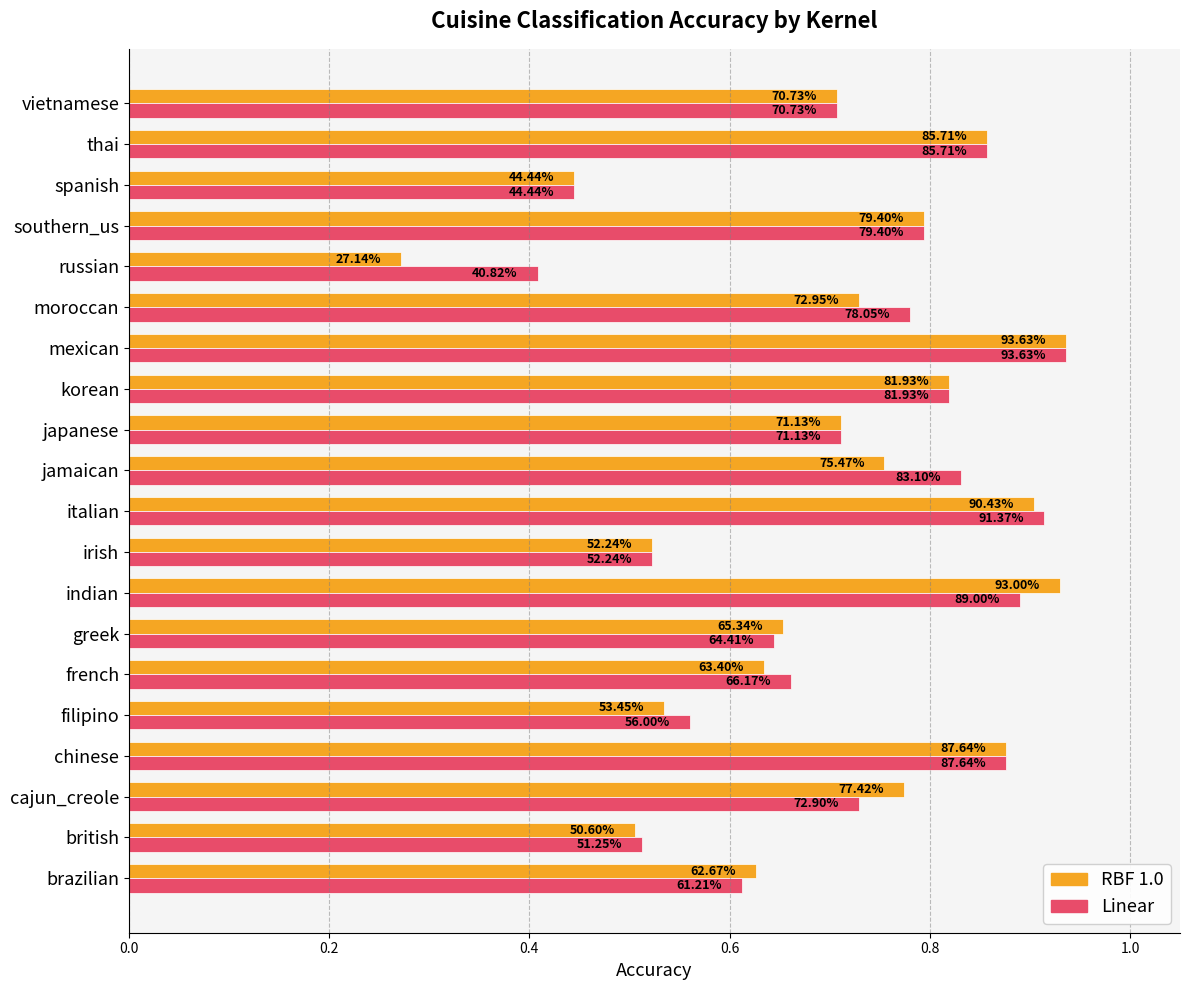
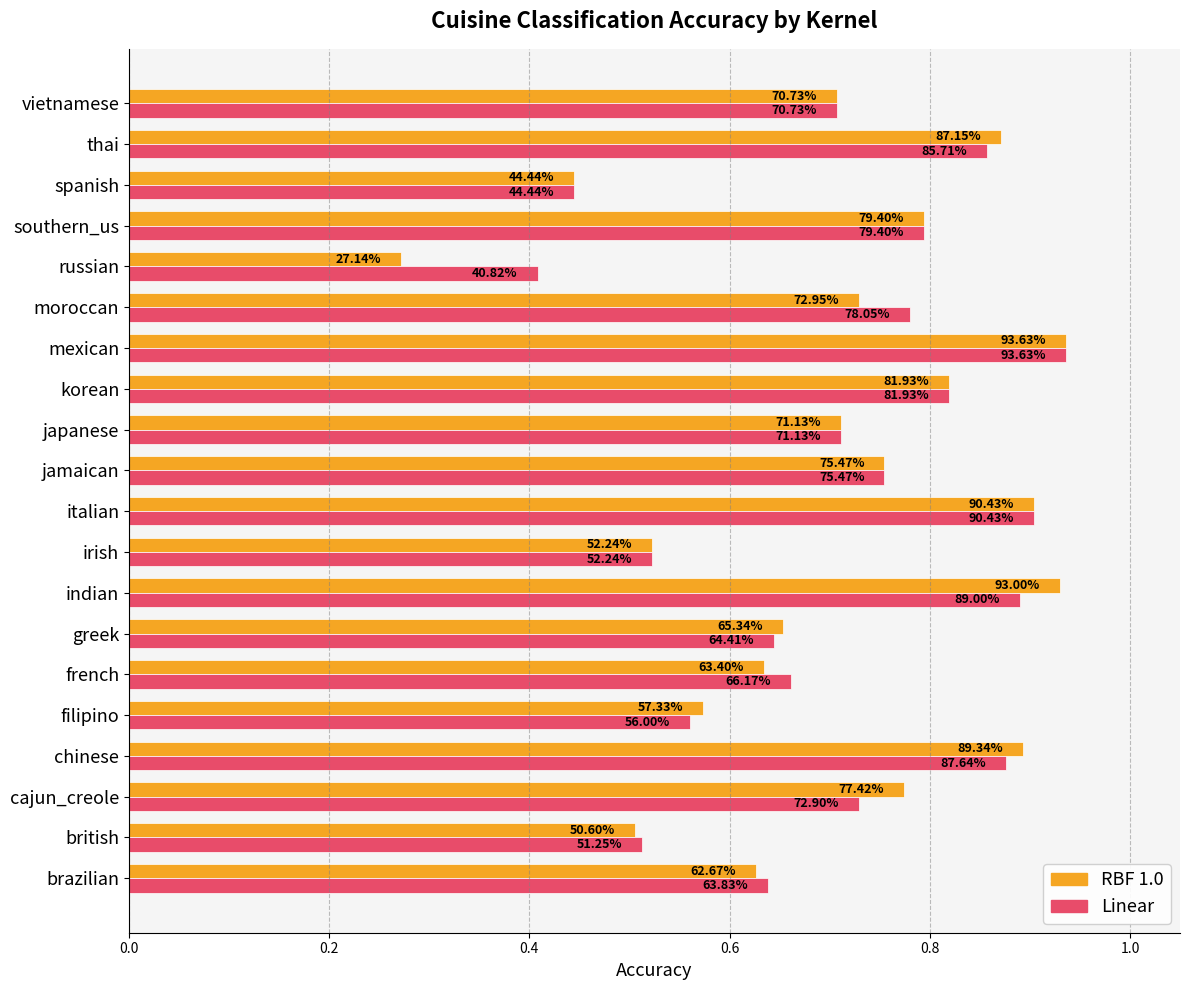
RBF 1.0, thai: 85.71% -> 87.15%
Linear, jamaican: 83.10% -> 75.47%
Linear, italian: 91.37% -> 90.43%
RBF 1.0, filipino: 53.45% -> 57.33%
RBF 1.0, chinese: 87.64% -> 89.34%
Linear, brazilian: 61.21% -> 63.83%
